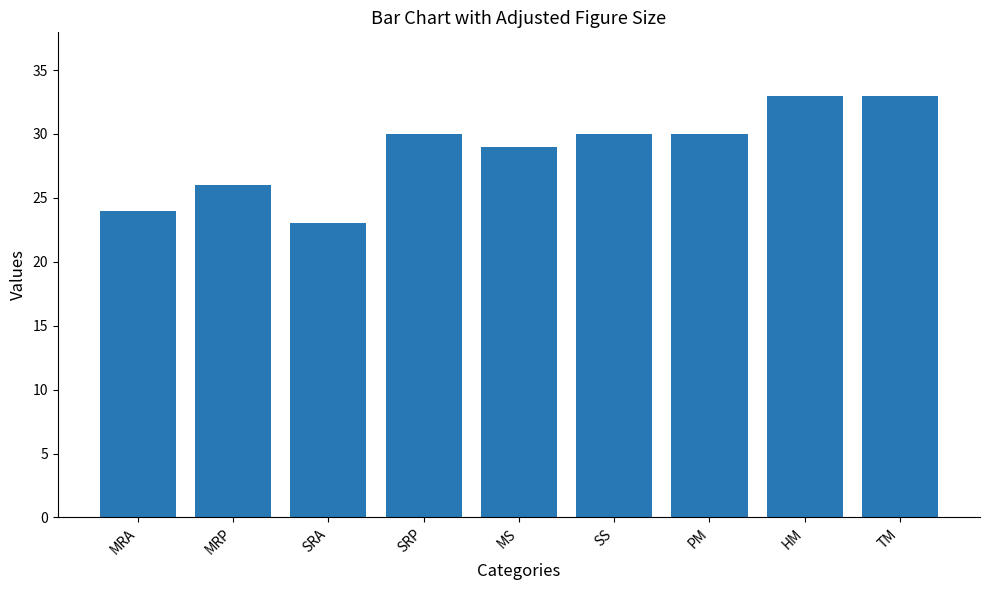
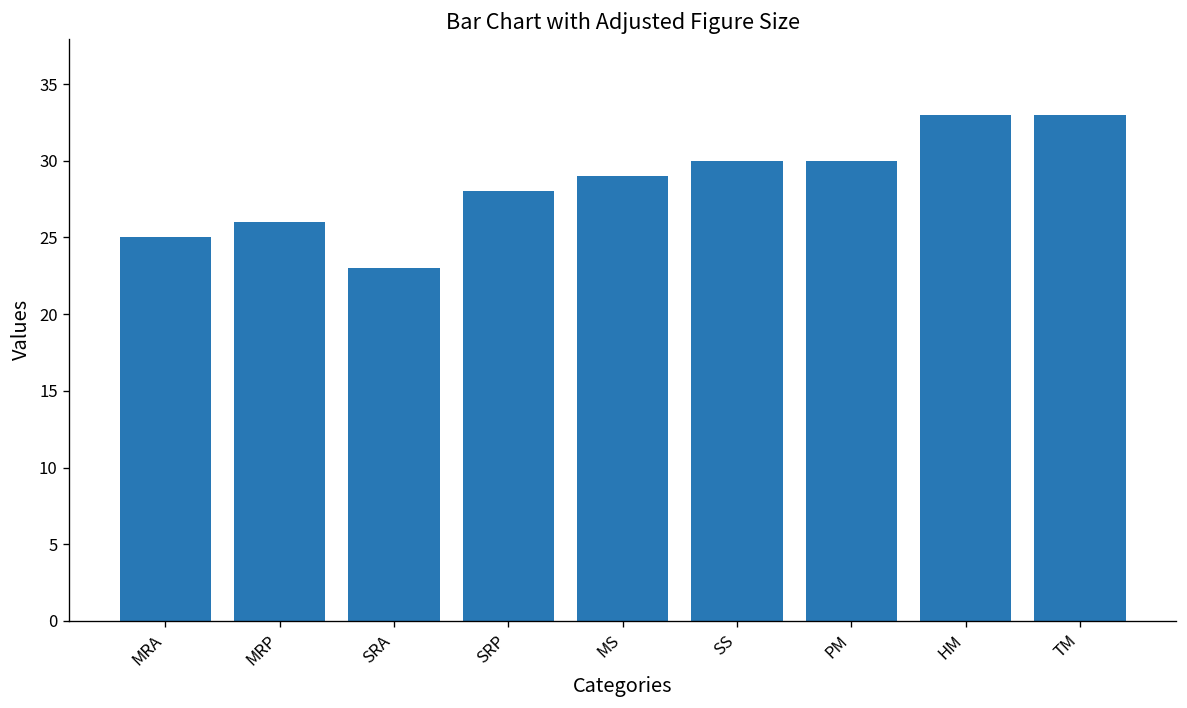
MRA: 24 -> 25
SRP: 30 -> 28
